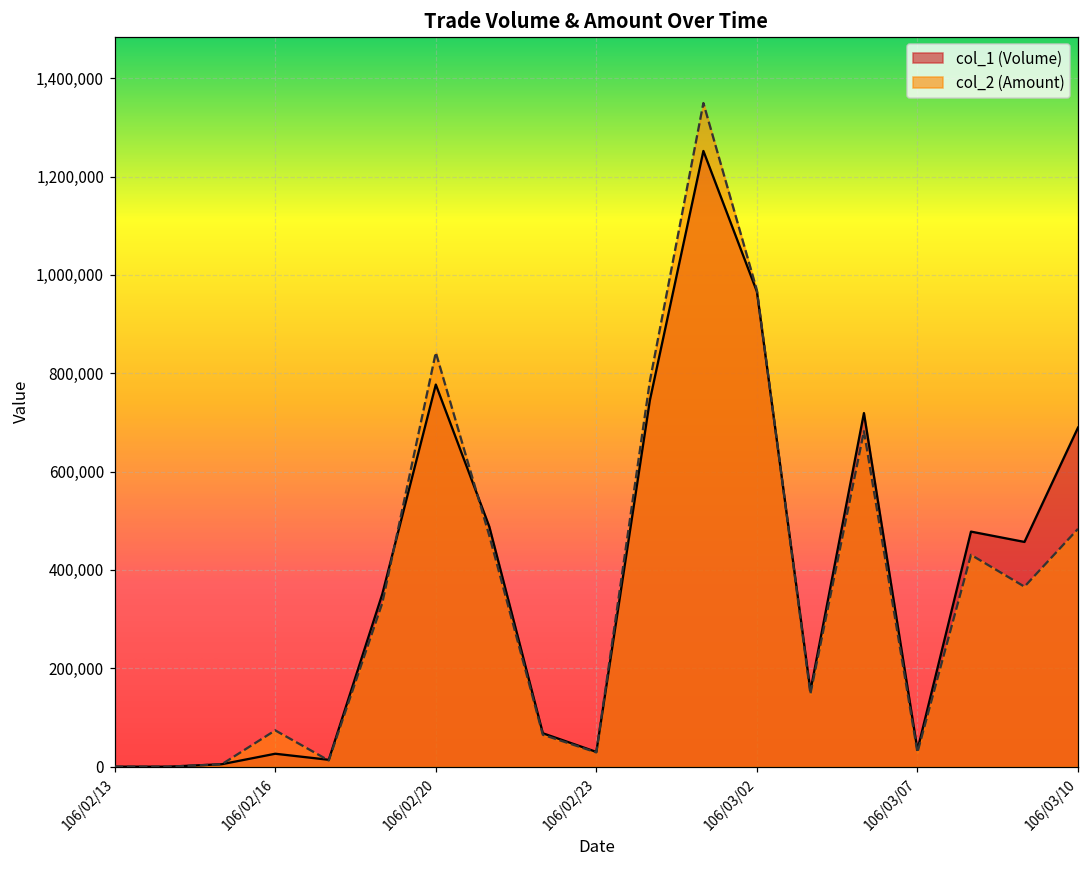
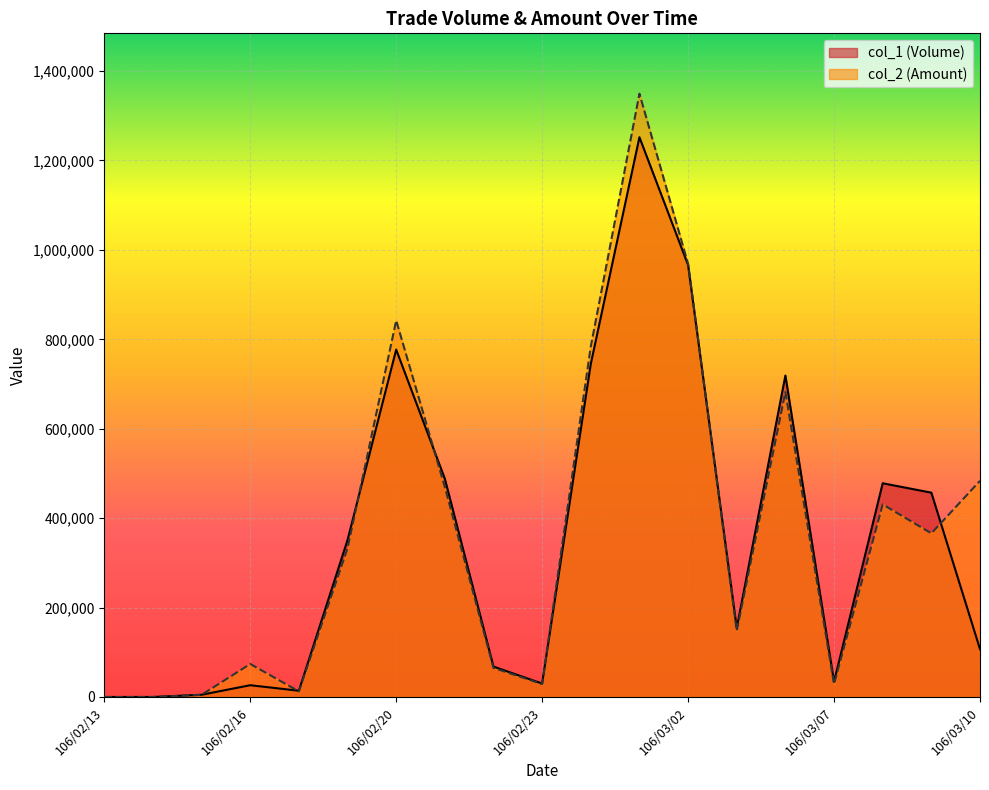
col_1 (Volume), 106/03/10: 690,000 -> 110,000
